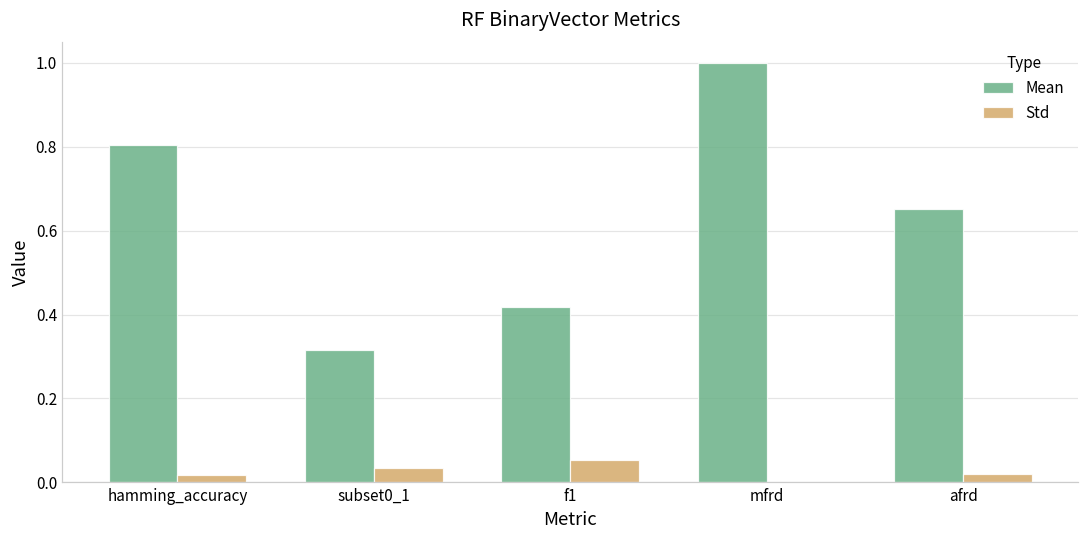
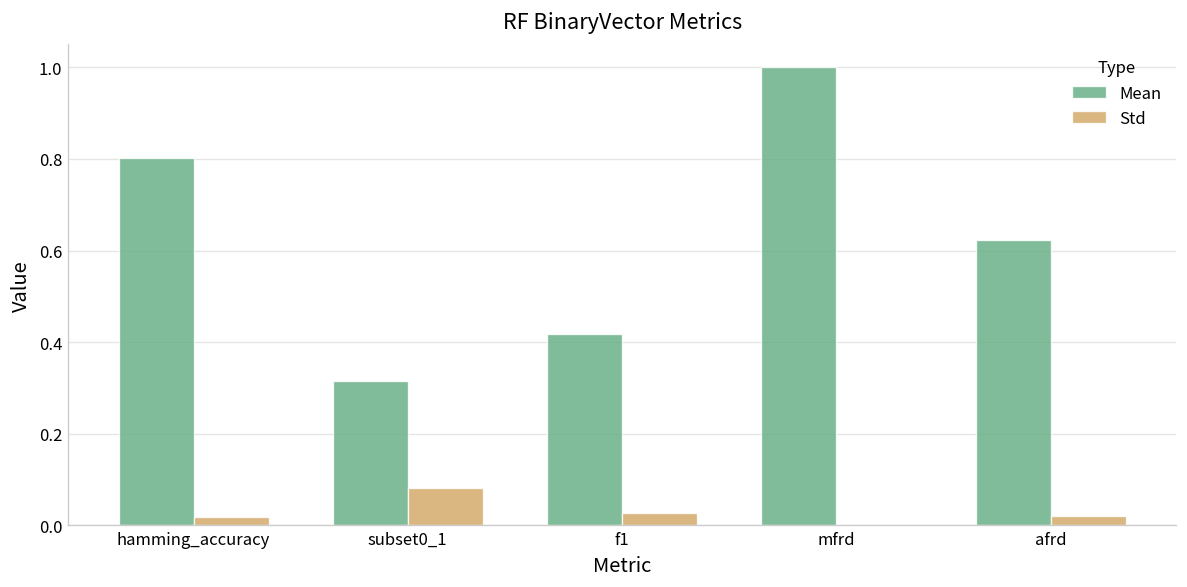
Std, subset0_1: 0.04 -> 0.08
Std, f1: 0.05 -> 0.03
Mean, afrd: 0.65 -> 0.62
